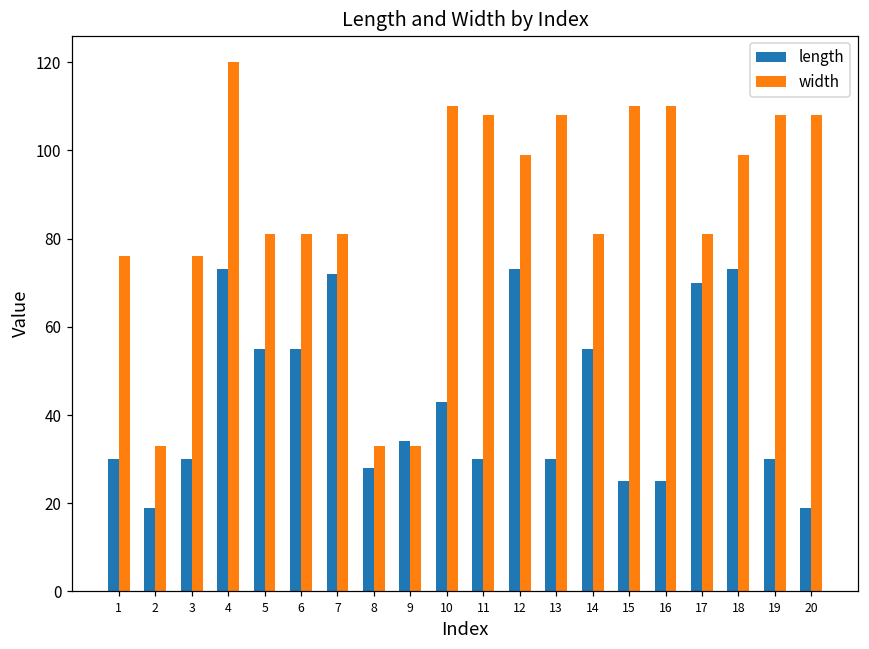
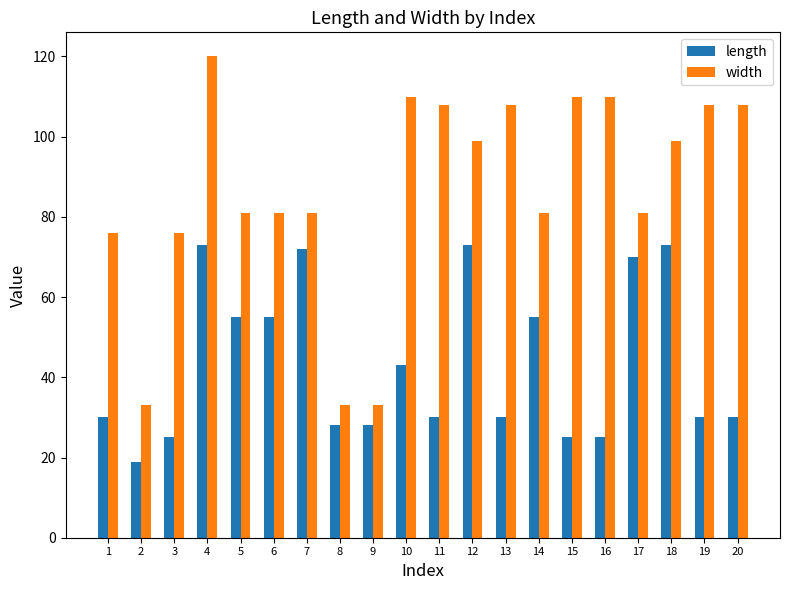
length, 3: 30 -> 25
length, 9: 34 -> 28
length, 20: 19 -> 30
